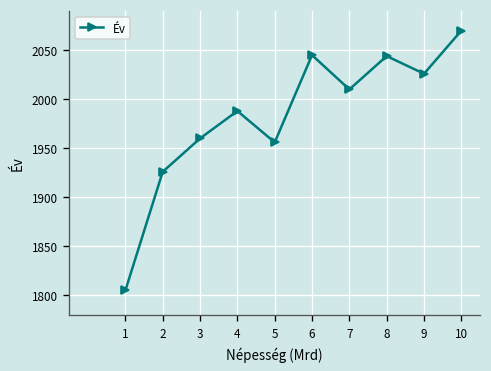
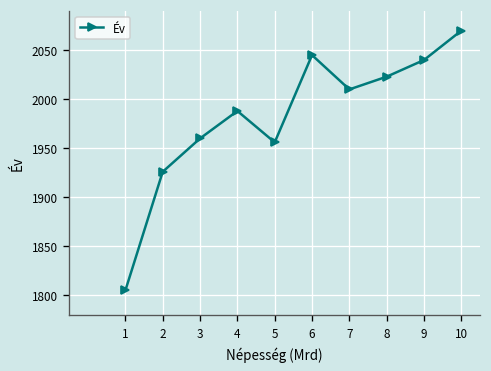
8: 2040 -> 2020
9: 2030 -> 2040
